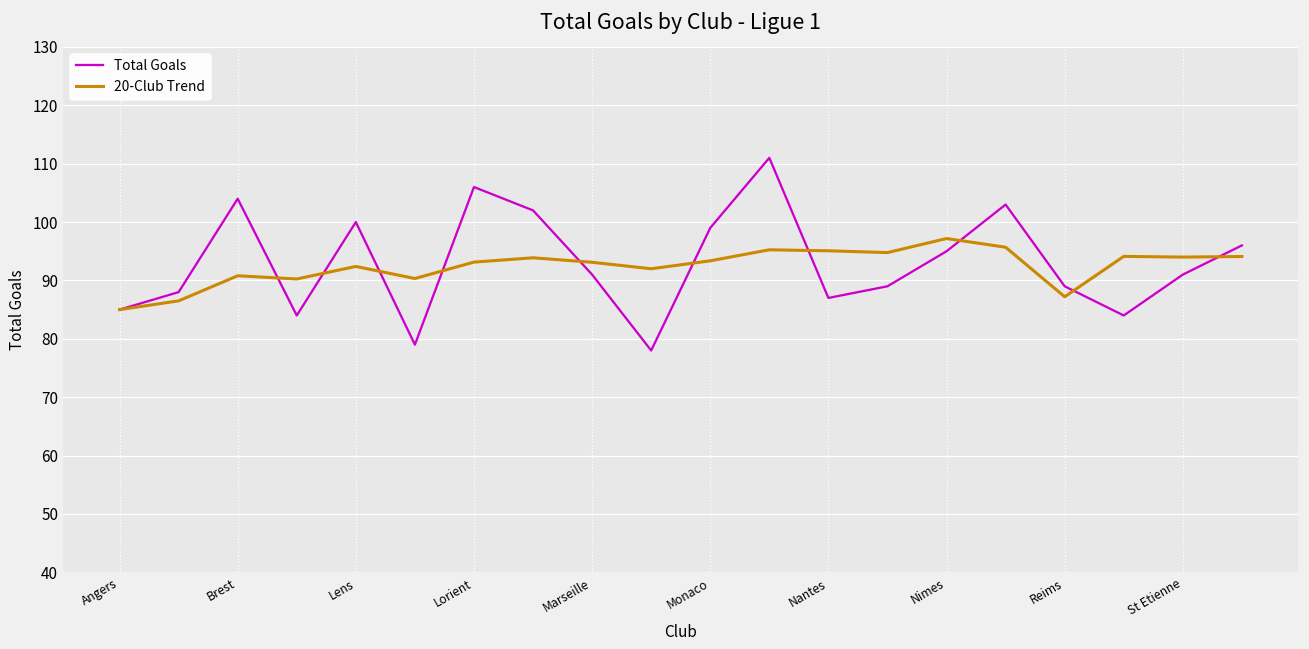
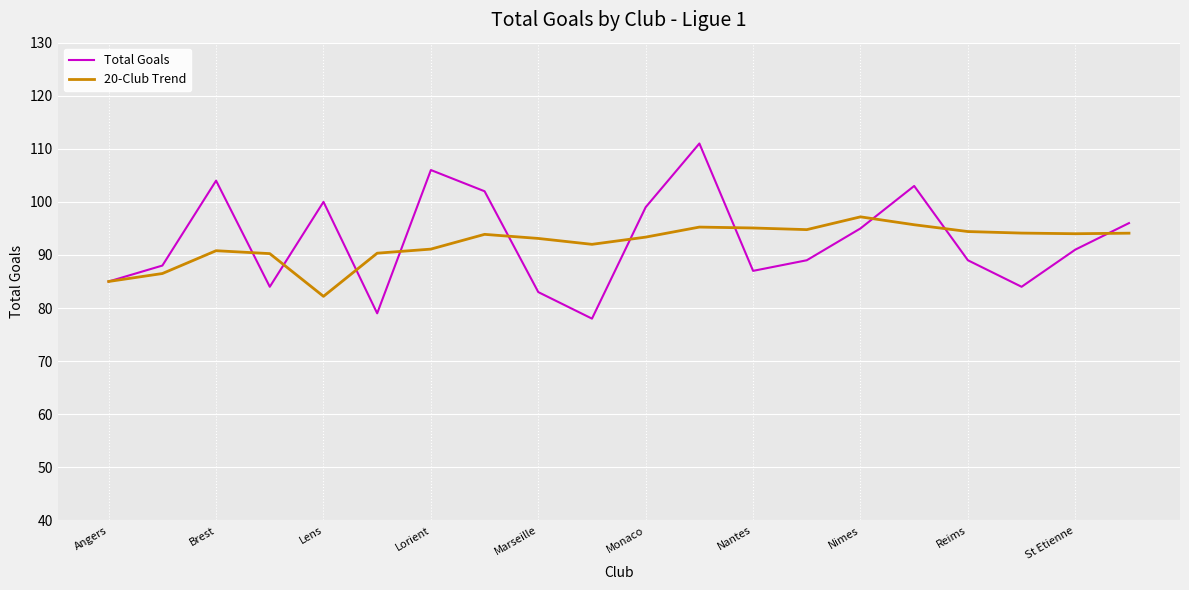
20-Club Trend, Lens: 92 -> 82
20-Club Trend, Lorient: 93 -> 91
Total Goals, Marseille: 91 -> 83
20-Club Trend, Reims: 87 -> 94
